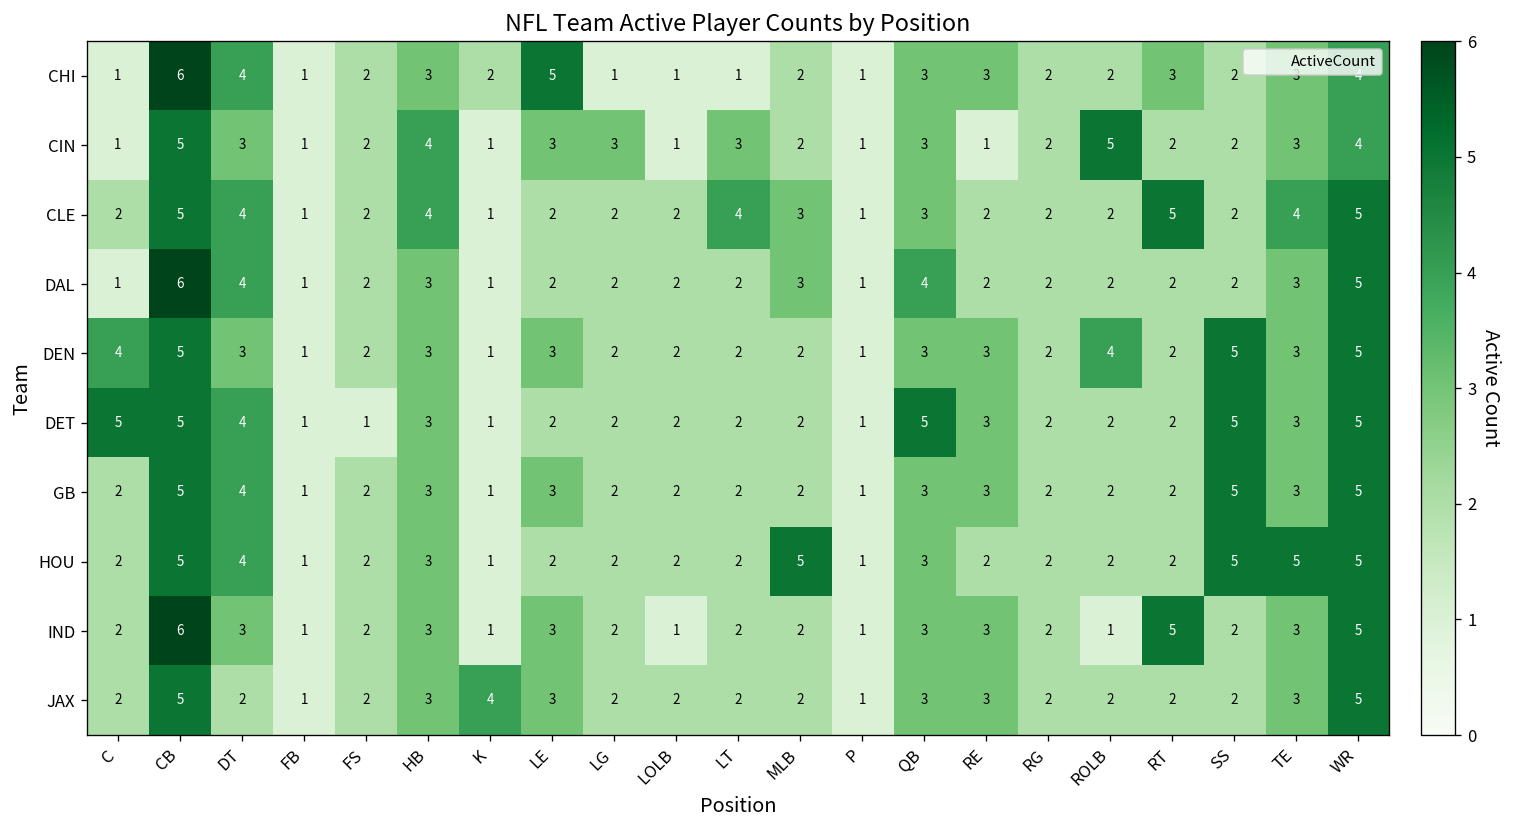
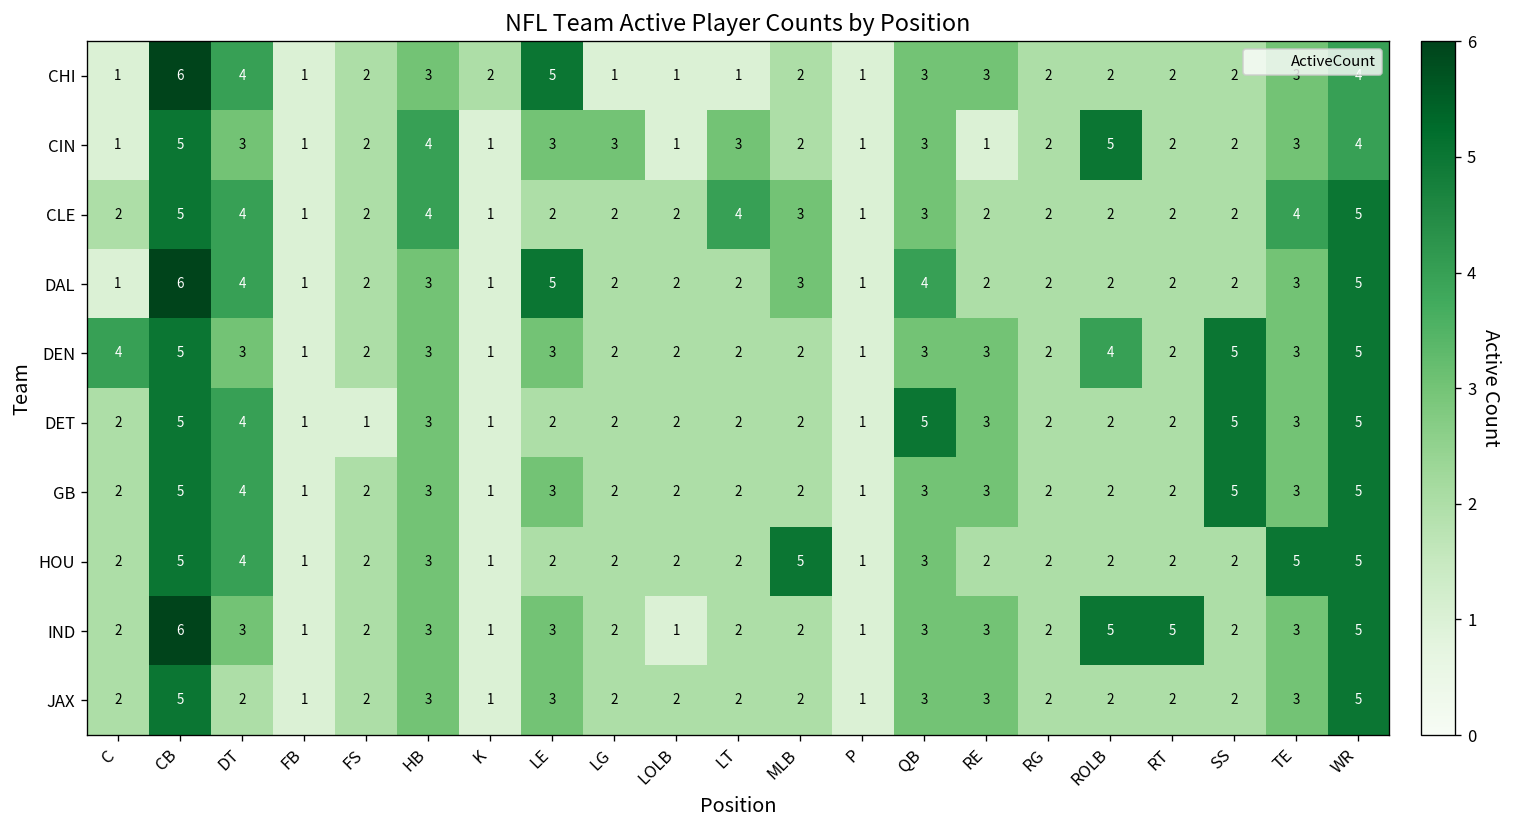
CHI, RT: 3 -> 2
CLE, RT: 5 -> 2
DAL, LE: 2 -> 5
DET, C: 5 -> 2
HOU, SS: 5 -> 2
IND, ROLB: 1 -> 5
JAX, K: 4 -> 1
